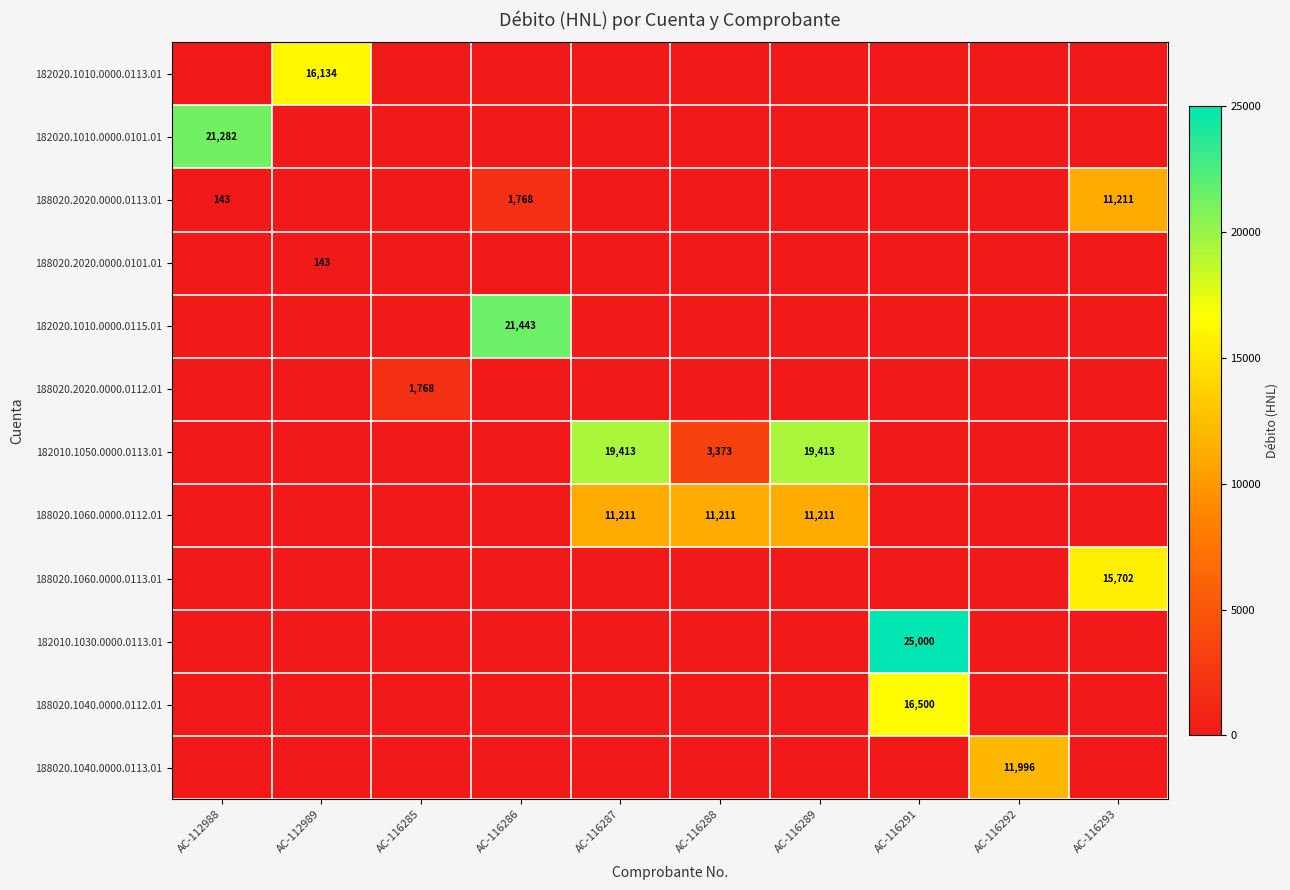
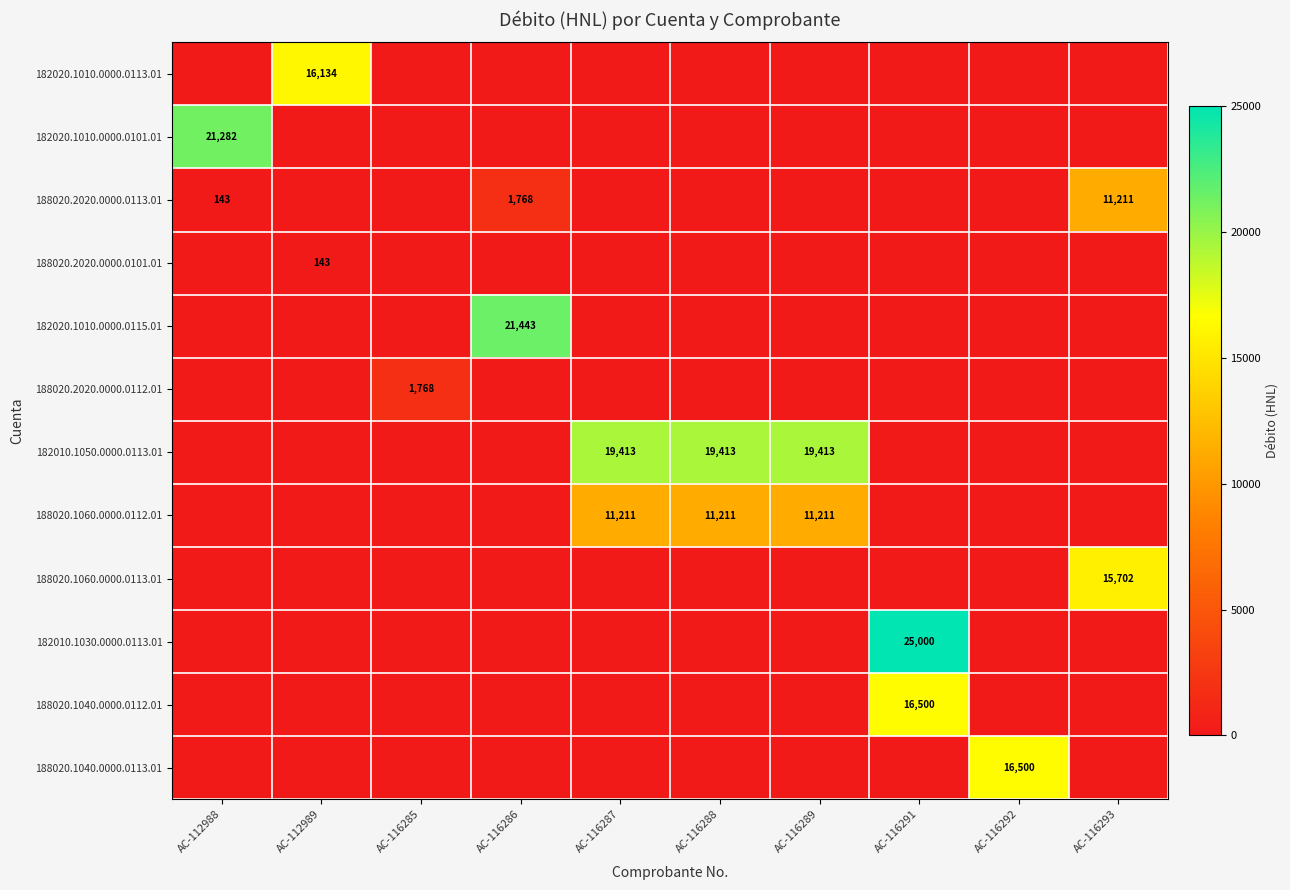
182010.1050.0000.0113.01, AC-116288: 3,373 -> 19,413
188020.1040.0000.0113.01, AC-116292: 11,996 -> 16,500
